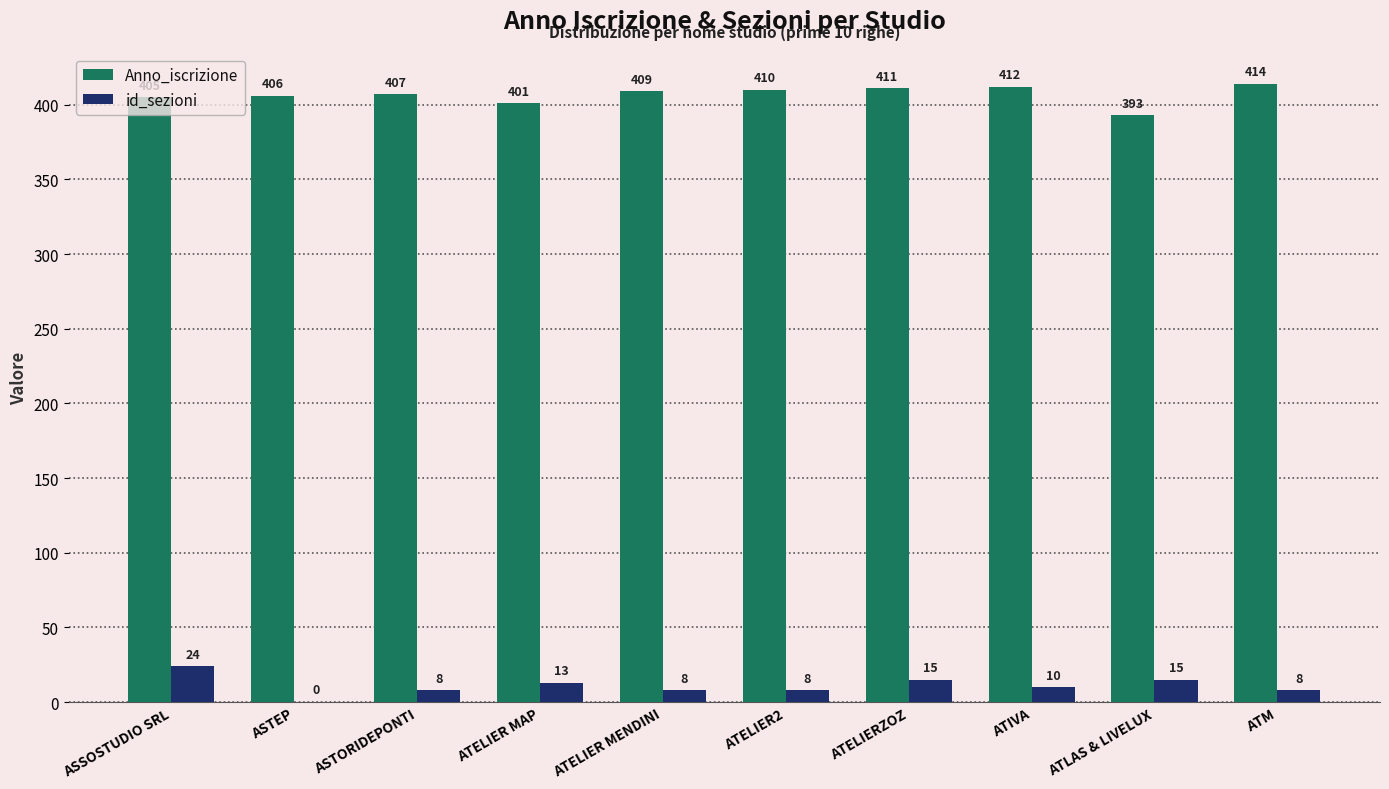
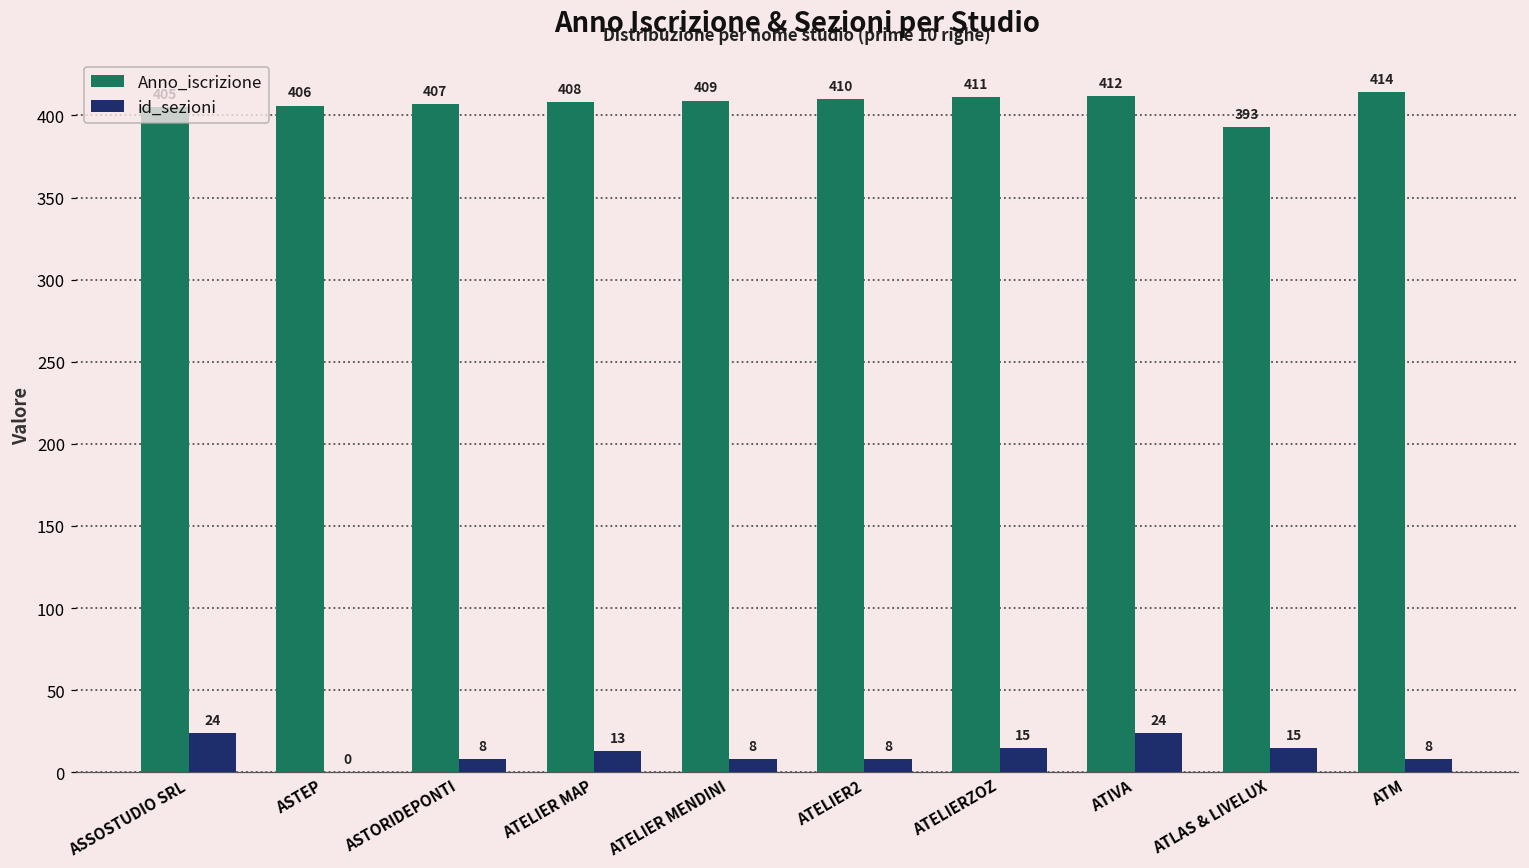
Anno_iscrizione, ATELIER MAP: 401 -> 408
id_sezioni, ATIVA: 10 -> 24
